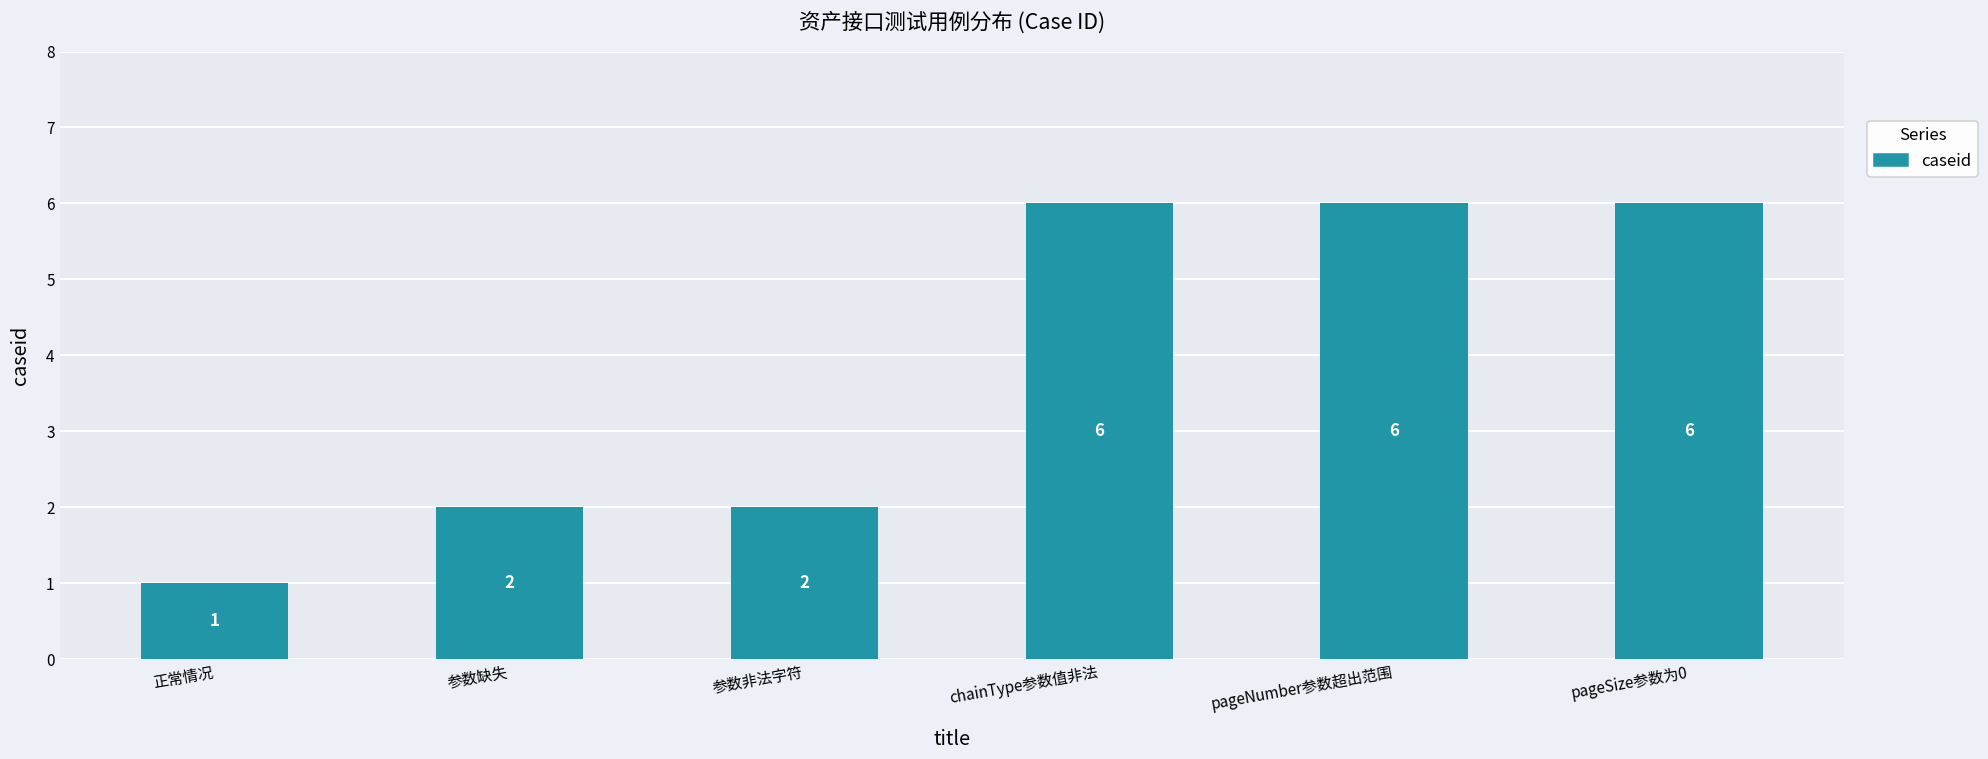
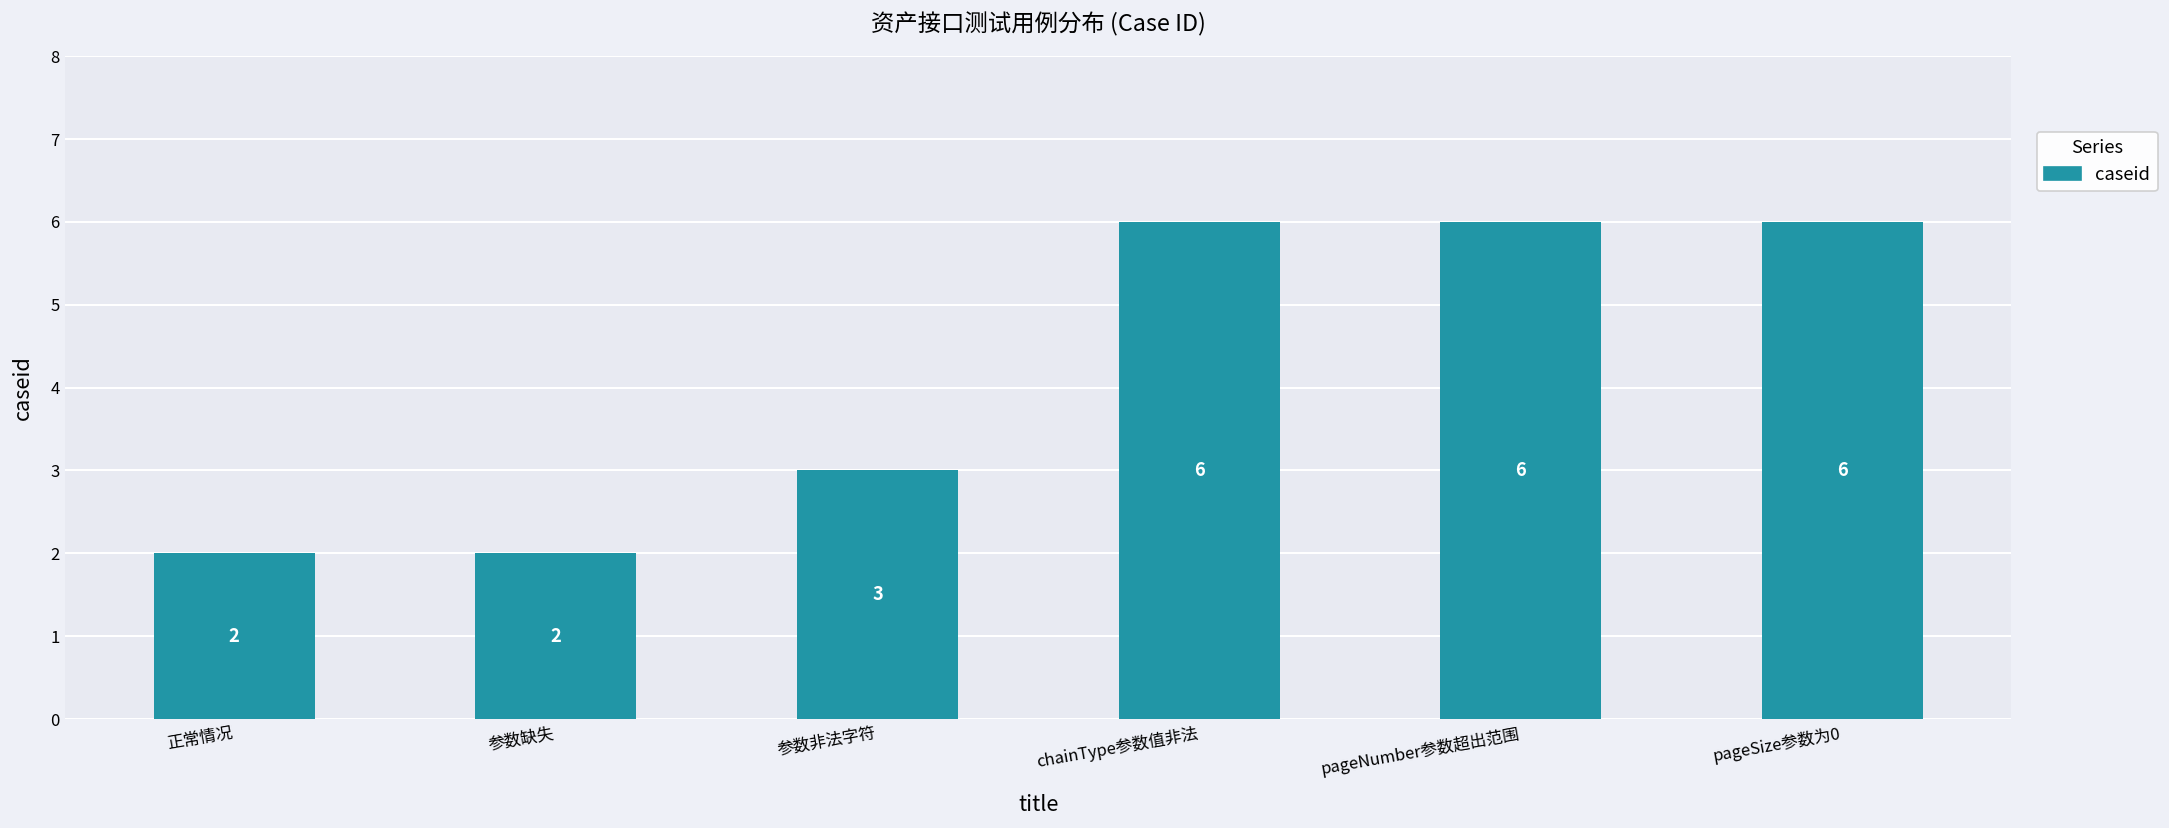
正常情况: 1 -> 2
参数非法字符: 2 -> 3
